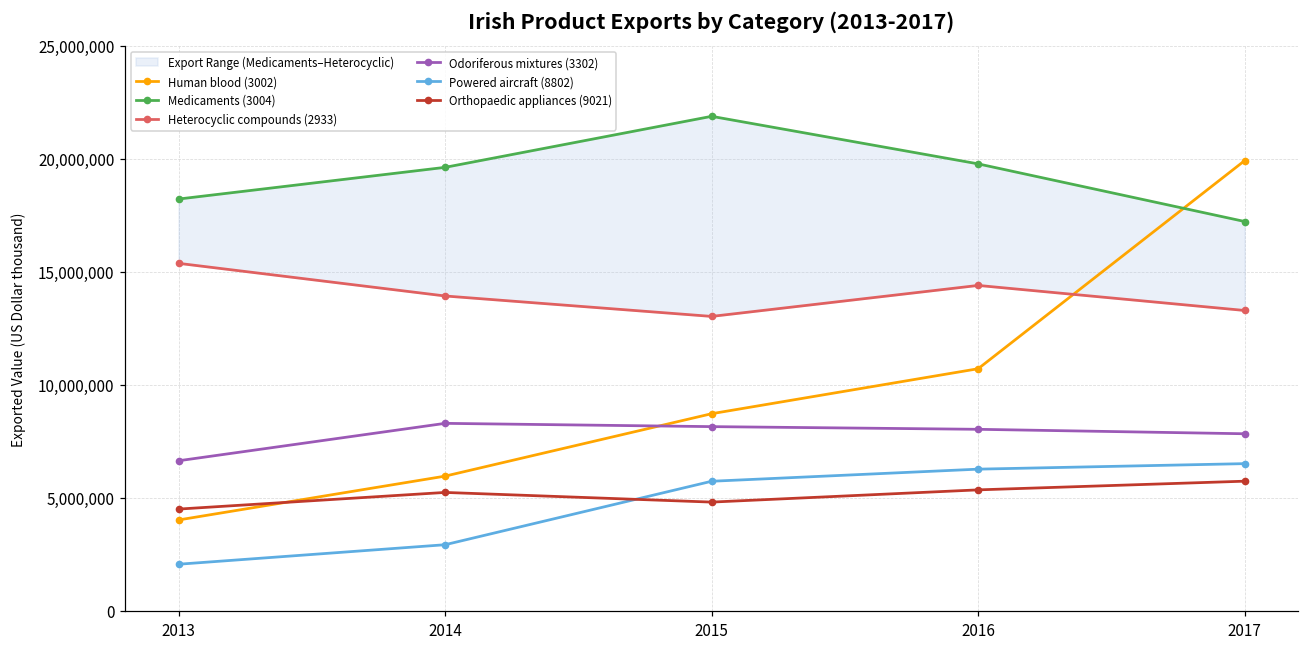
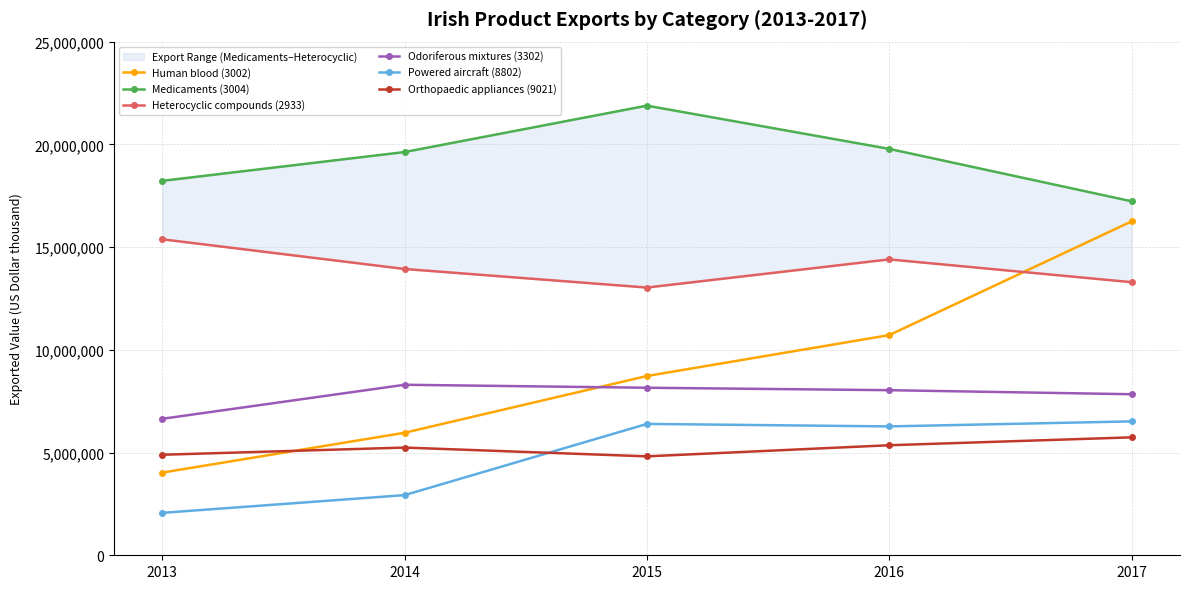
Orthopaedic appliances (9021), 2013: 4,500,000 -> 4,900,000
Powered aircraft (8802), 2015: 5,700,000 -> 6,400,000
Human blood (3002), 2017: 19,900,000 -> 16,300,000
